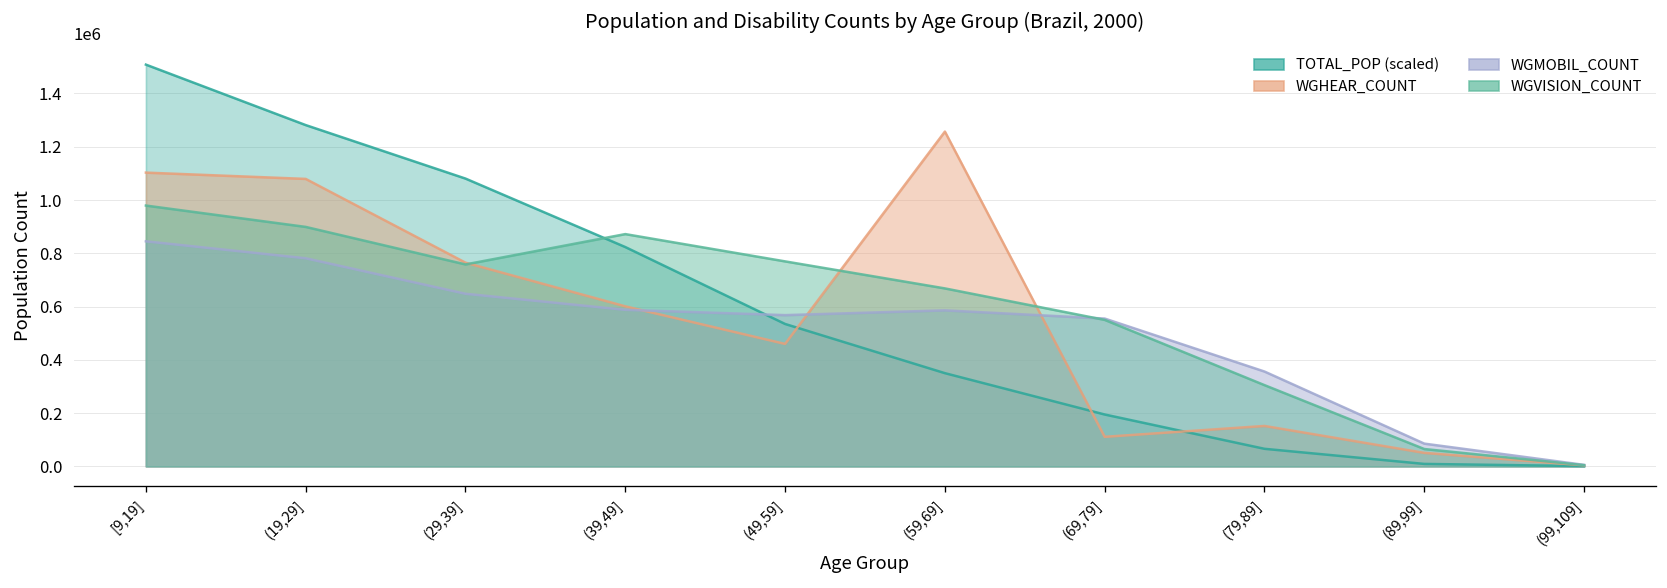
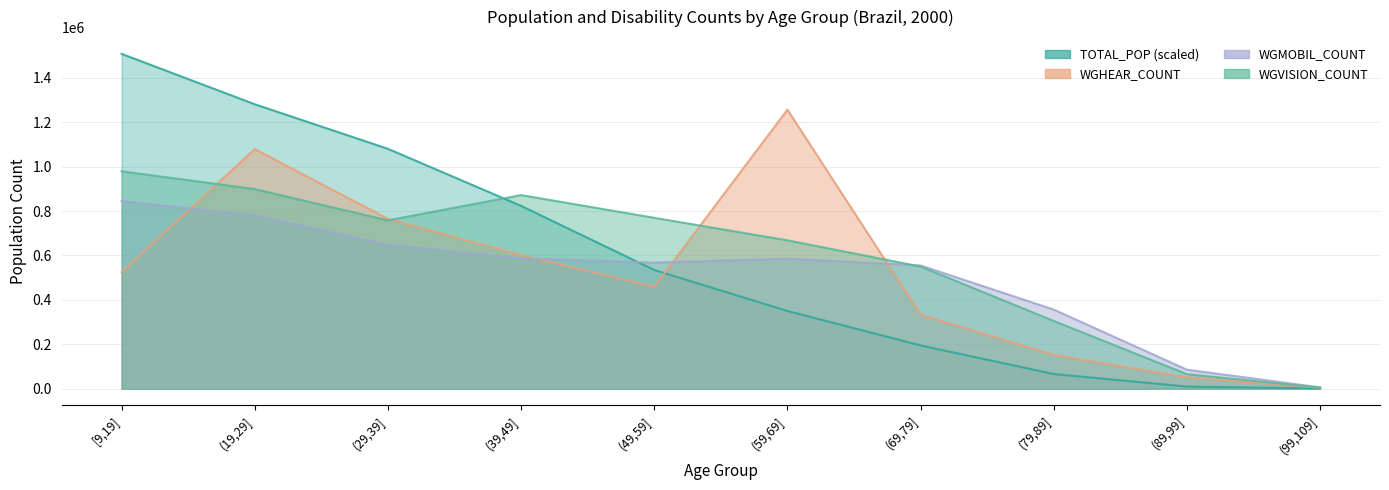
WGHEAR_COUNT, [9,19]: 1100000 -> 520000
WGHEAR_COUNT, (69,79]: 110000 -> 330000
